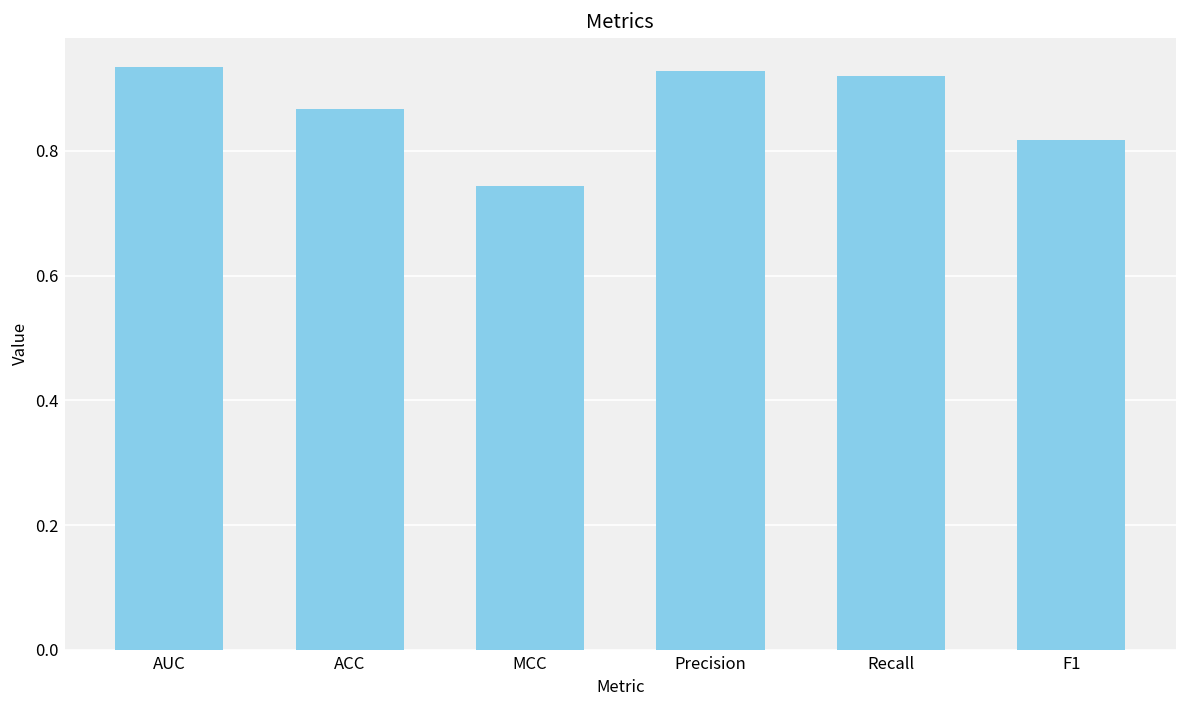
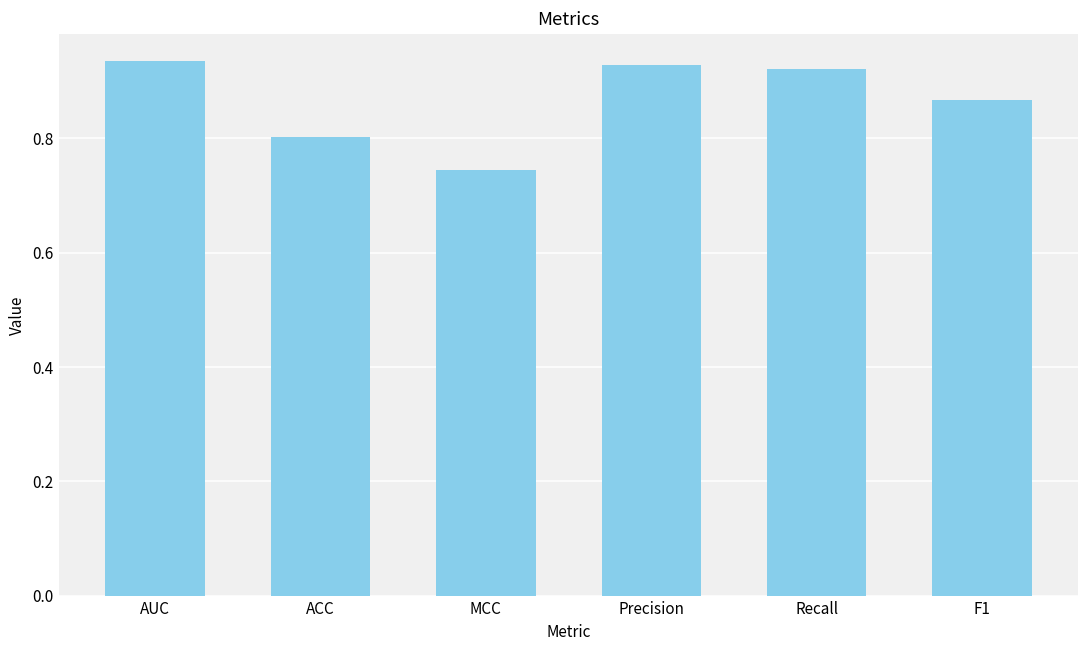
ACC: 0.87 -> 0.80
F1: 0.82 -> 0.87
